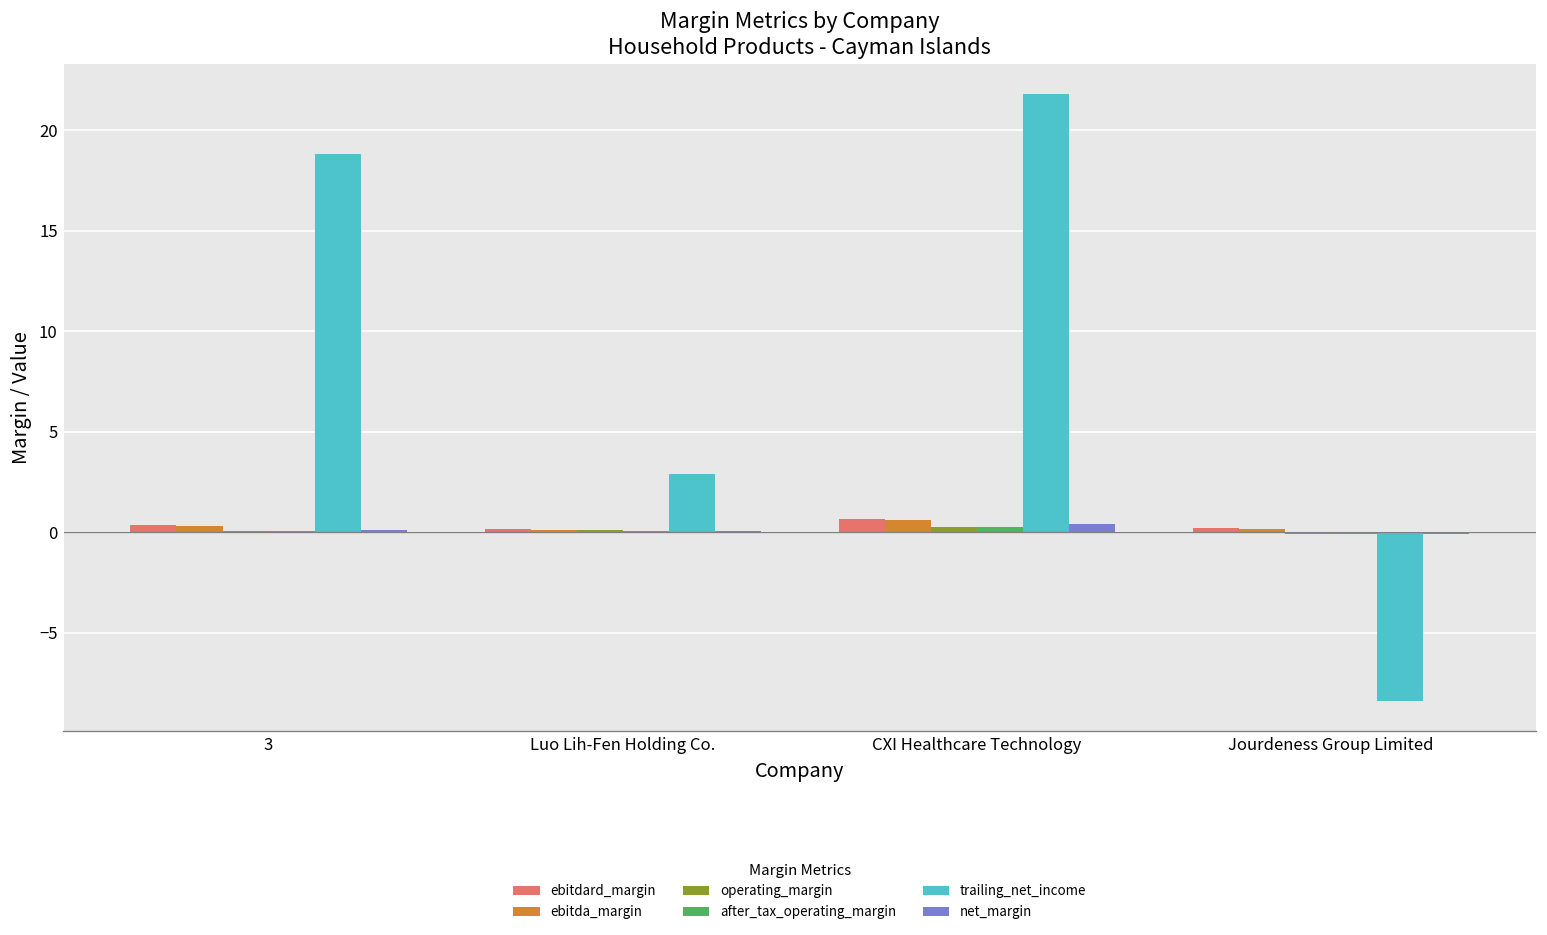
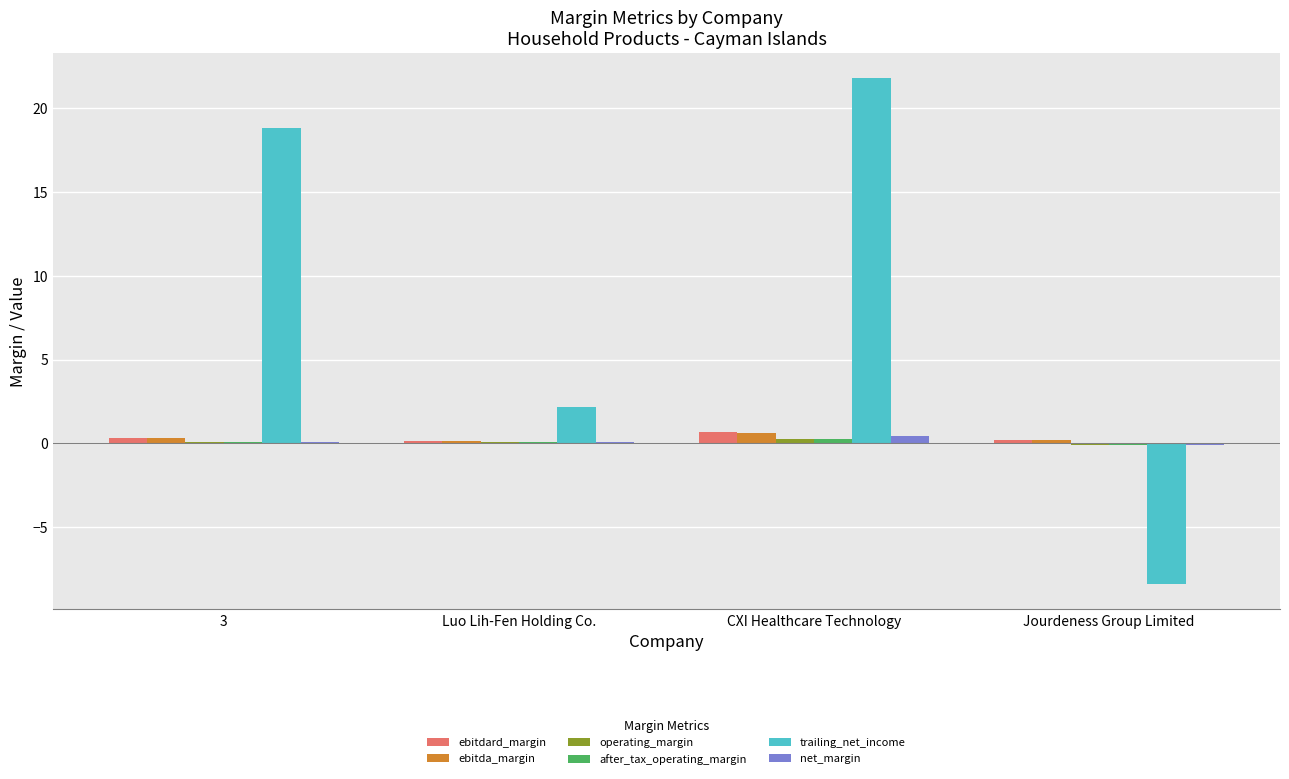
trailing_net_income, Luo Lih-Fen Holding Co.: 2.9 -> 2.2
